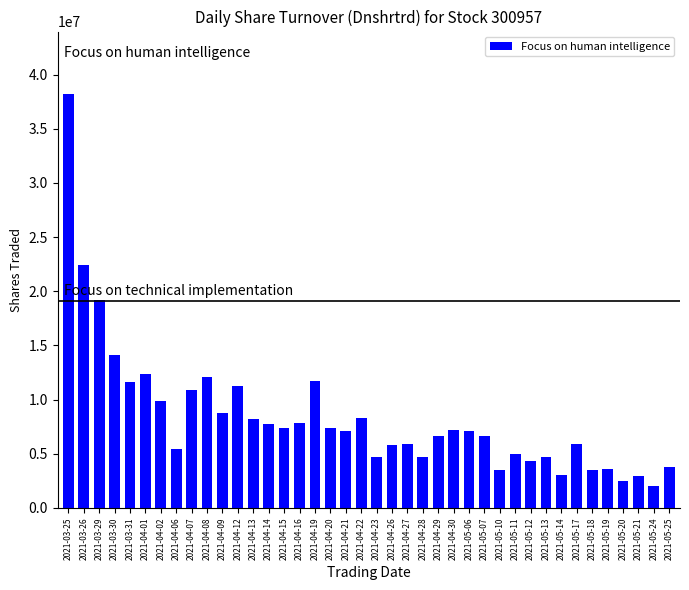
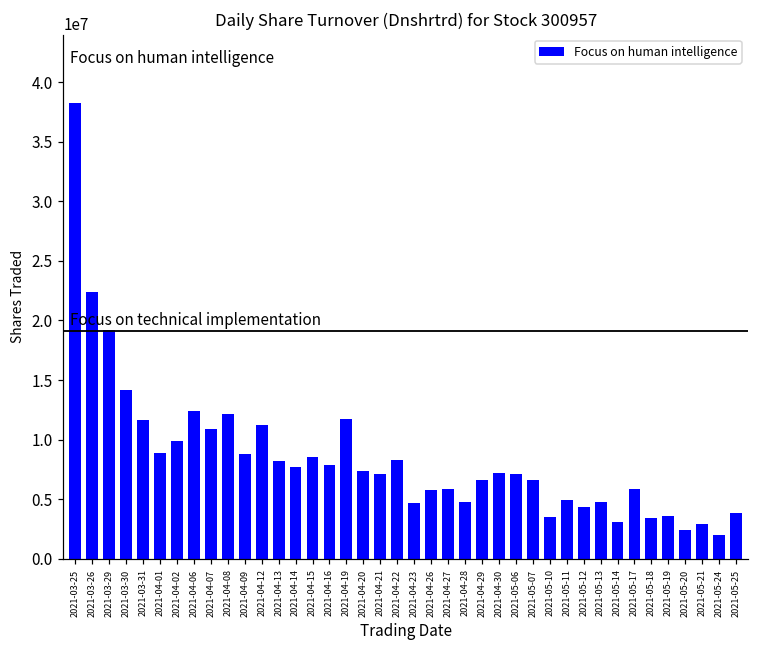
2021-04-01: 12300000 -> 8900000
2021-04-06: 5500000 -> 12400000
2021-04-15: 7400000 -> 8500000
